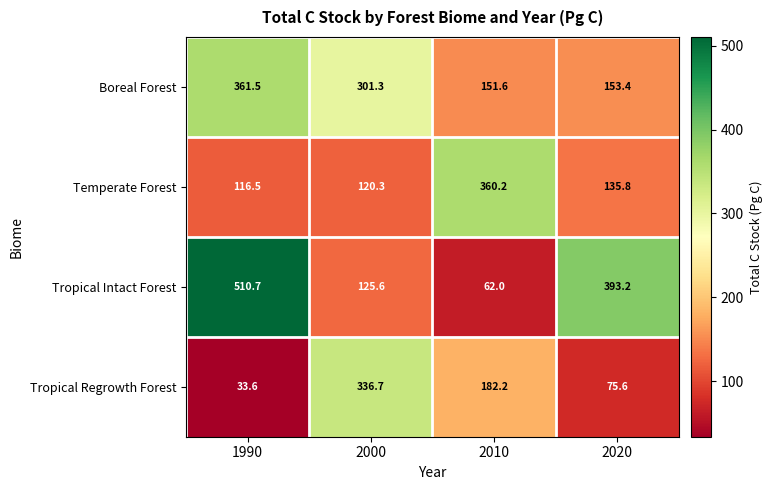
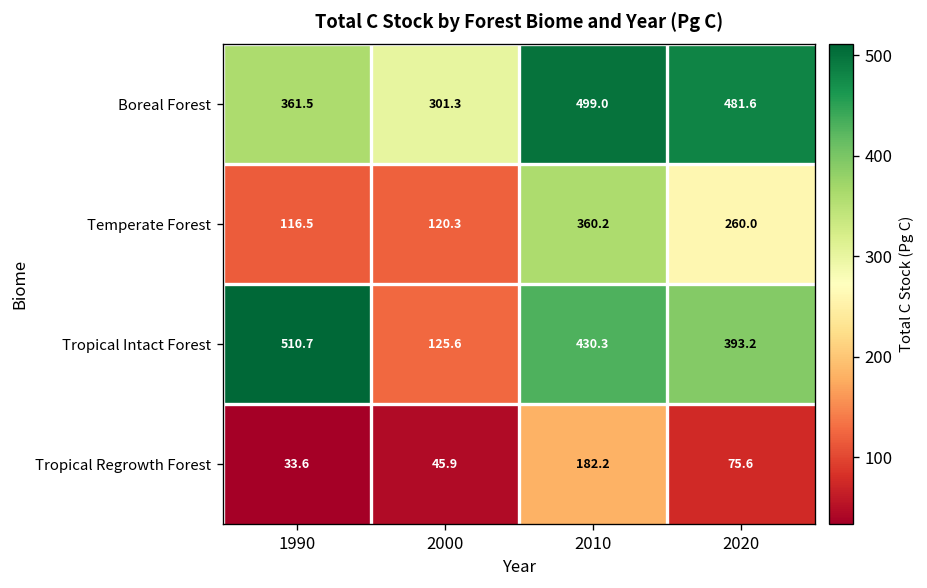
Boreal Forest, 2010: 151.6 -> 499.0
Boreal Forest, 2020: 153.4 -> 481.6
Temperate Forest, 2020: 135.8 -> 260.0
Tropical Intact Forest, 2010: 62.0 -> 430.3
Tropical Regrowth Forest, 2000: 336.7 -> 45.9
